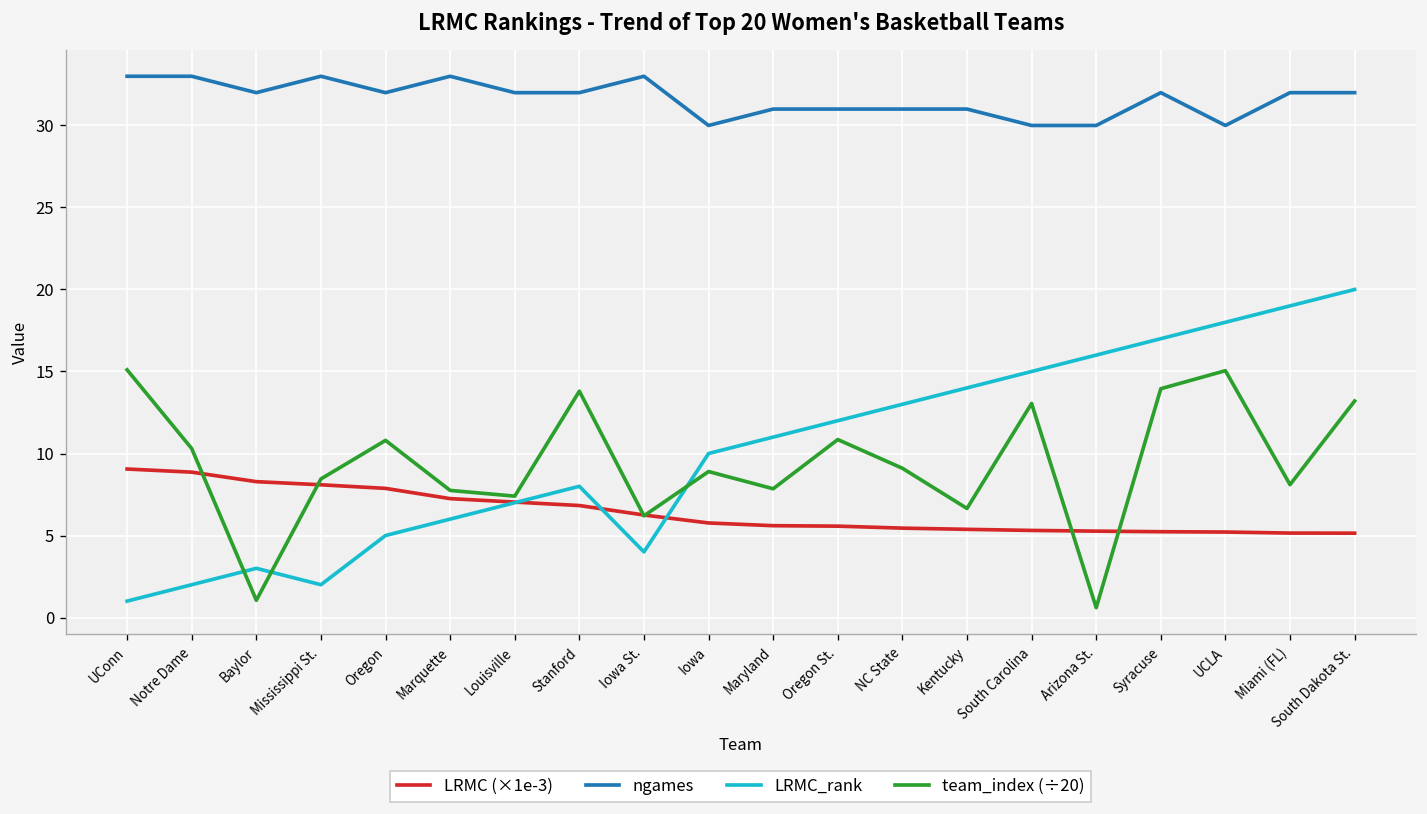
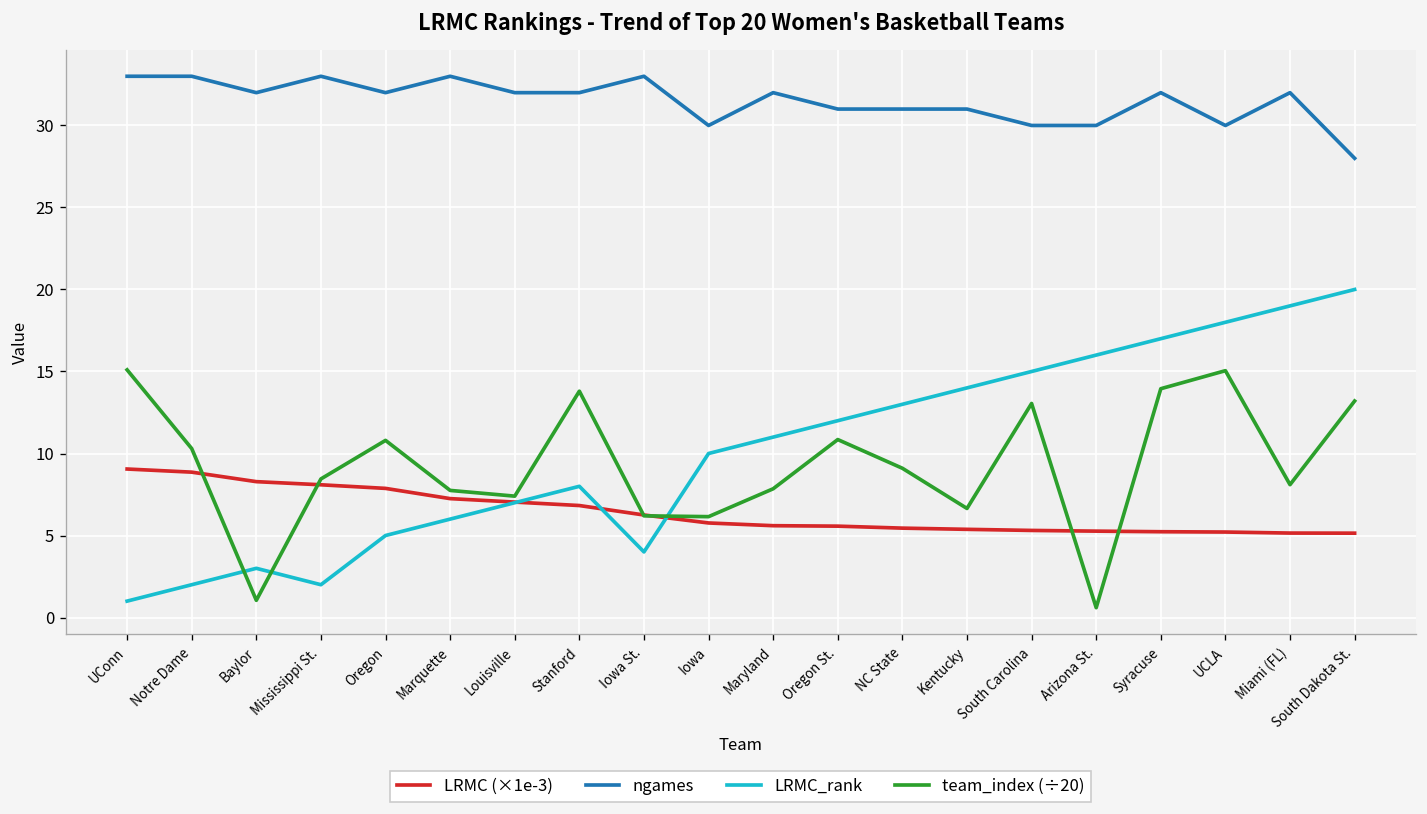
team_index (÷20), Iowa: 8.9 -> 6.2
ngames, Maryland: 31 -> 32
ngames, South Dakota St.: 32 -> 28
